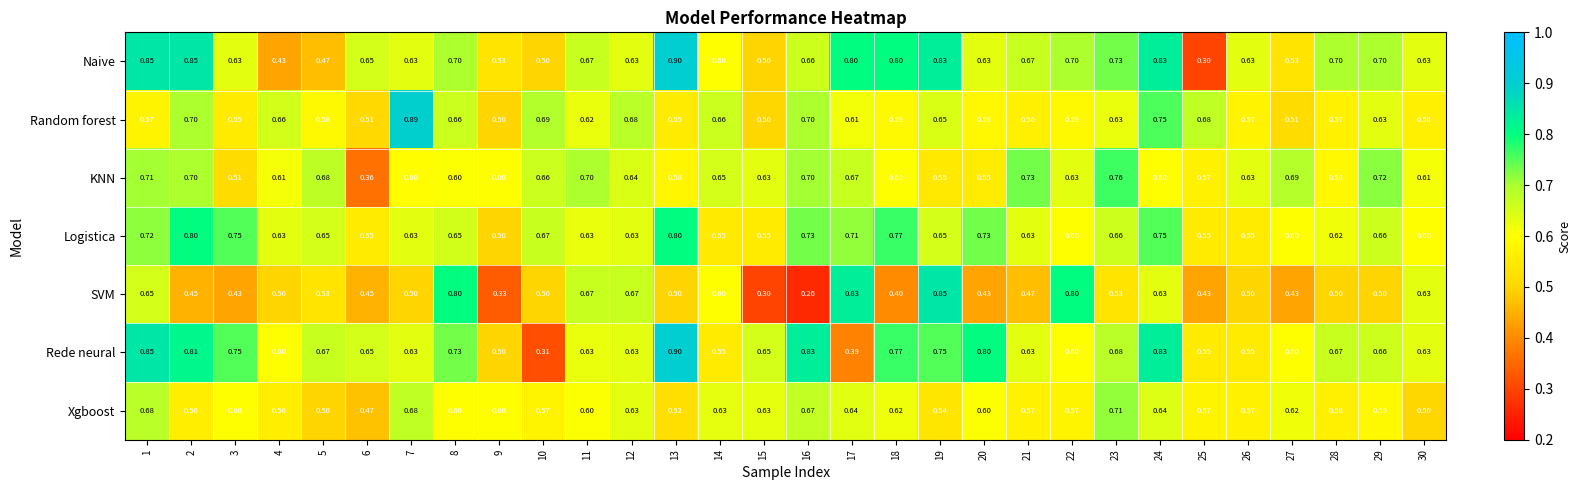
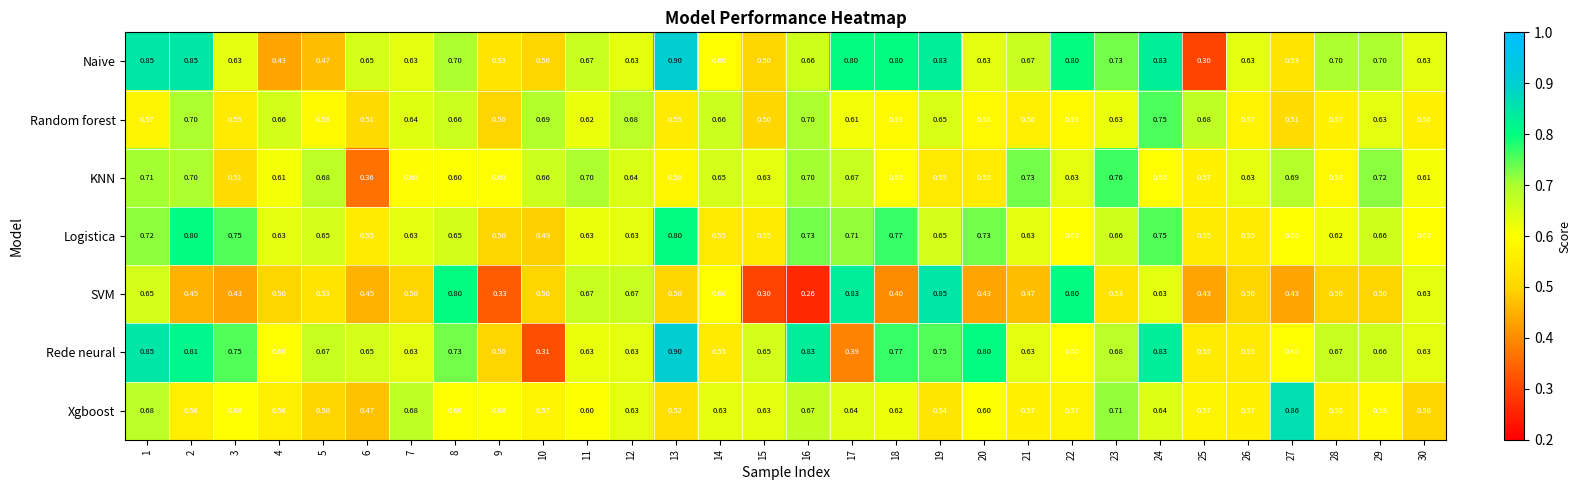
Naive, 22: 0.70 -> 0.80
Random forest, 7: 0.89 -> 0.64
Logistica, 10: 0.67 -> 0.49
Xgboost, 27: 0.62 -> 0.86
